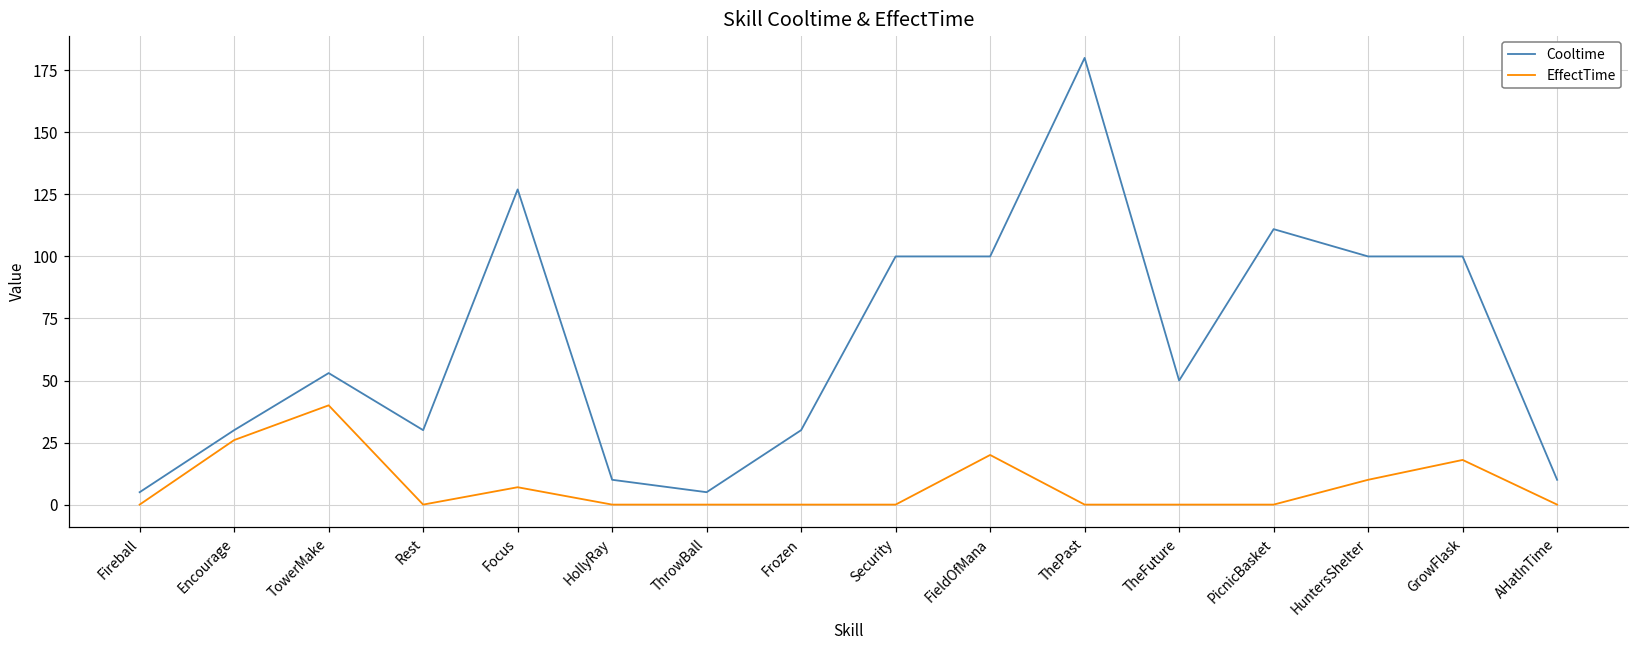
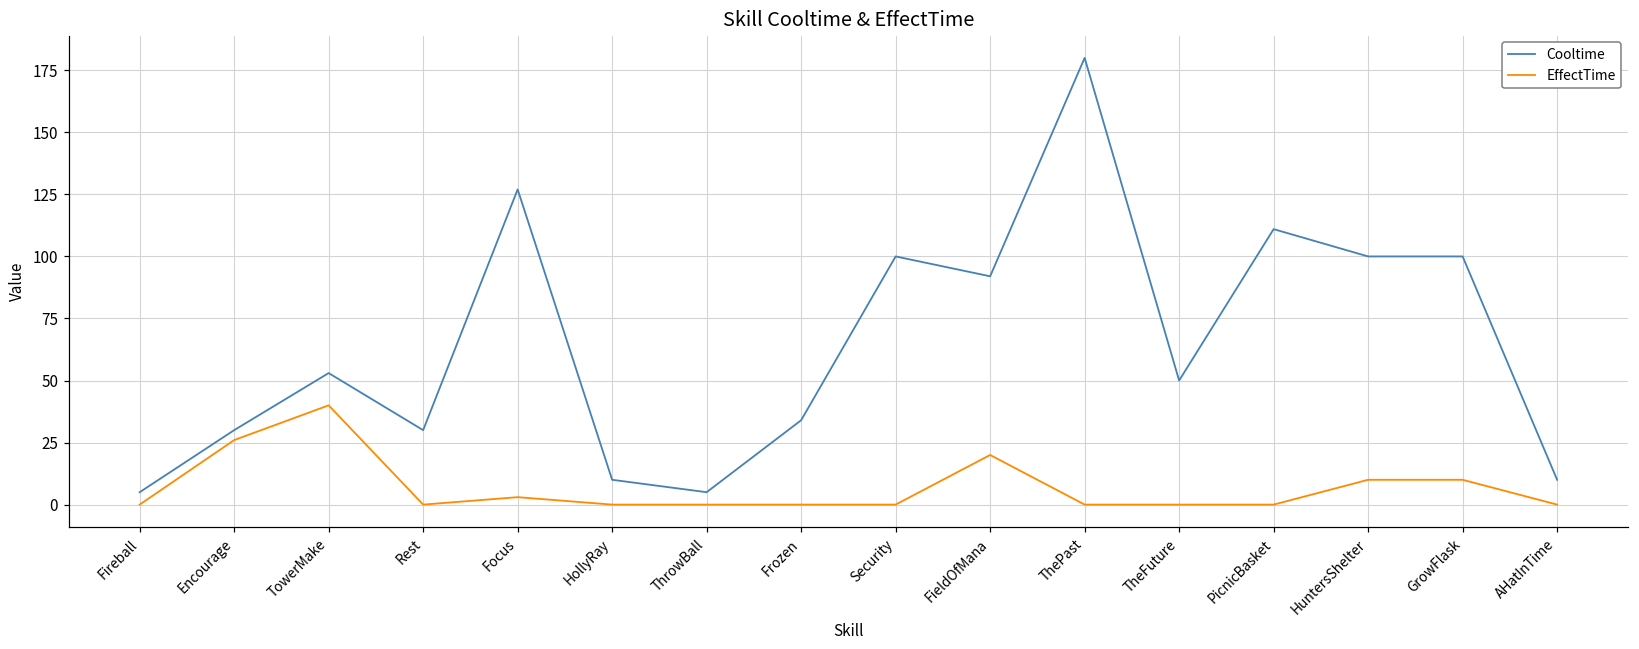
EffectTime, Focus: 7 -> 3
Cooltime, Frozen: 30 -> 34
Cooltime, FieldOfMana: 100 -> 92
EffectTime, GrowFlask: 18 -> 10
